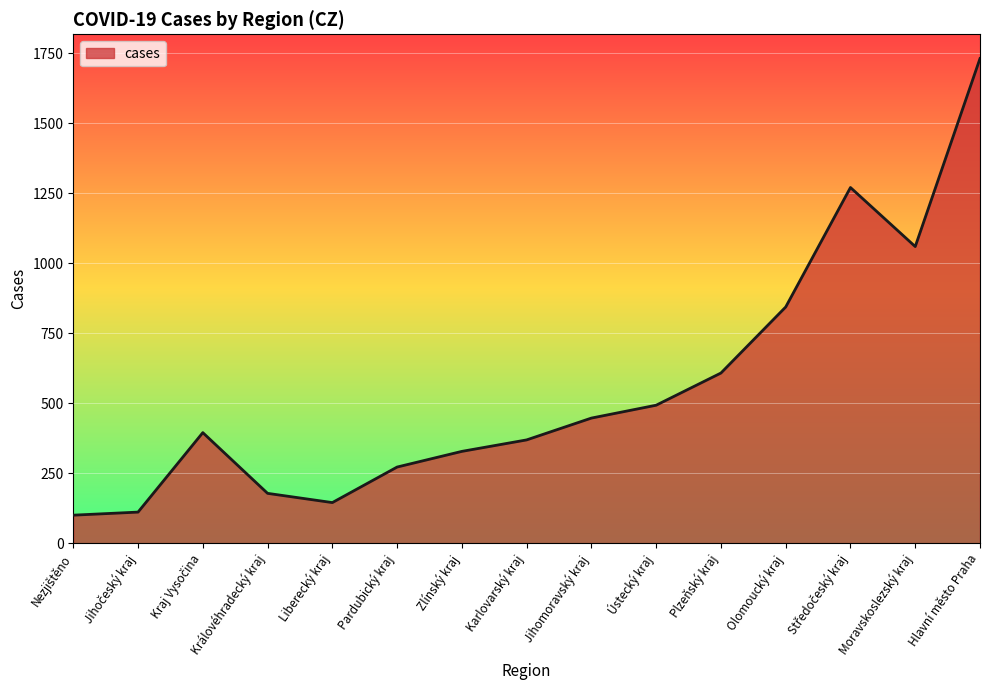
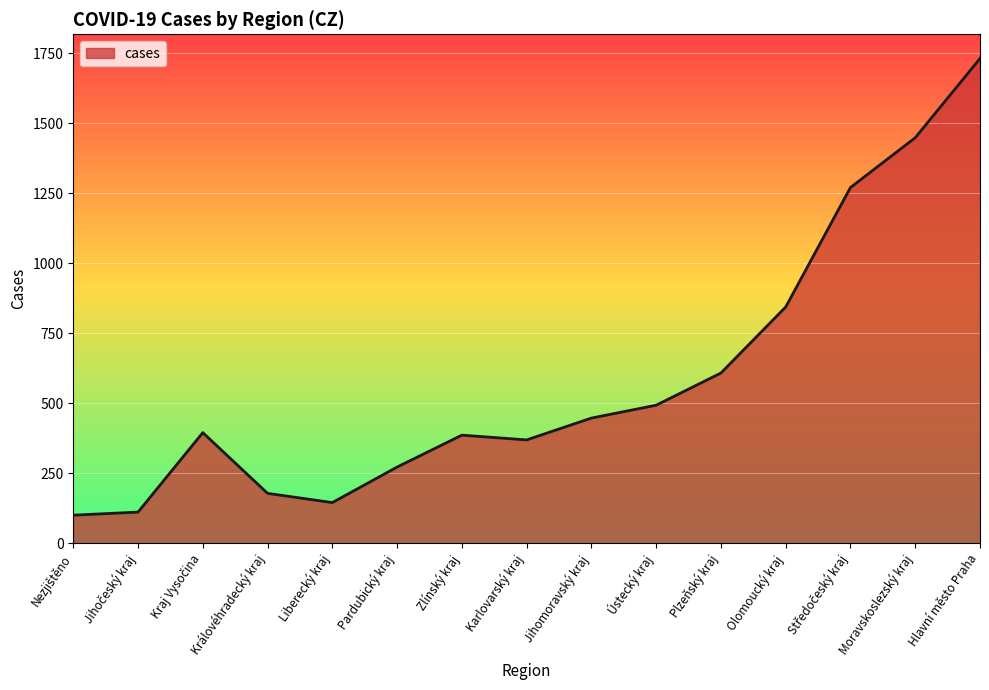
Zlínský kraj: 330 -> 390
Moravskoslezský kraj: 1060 -> 1450
